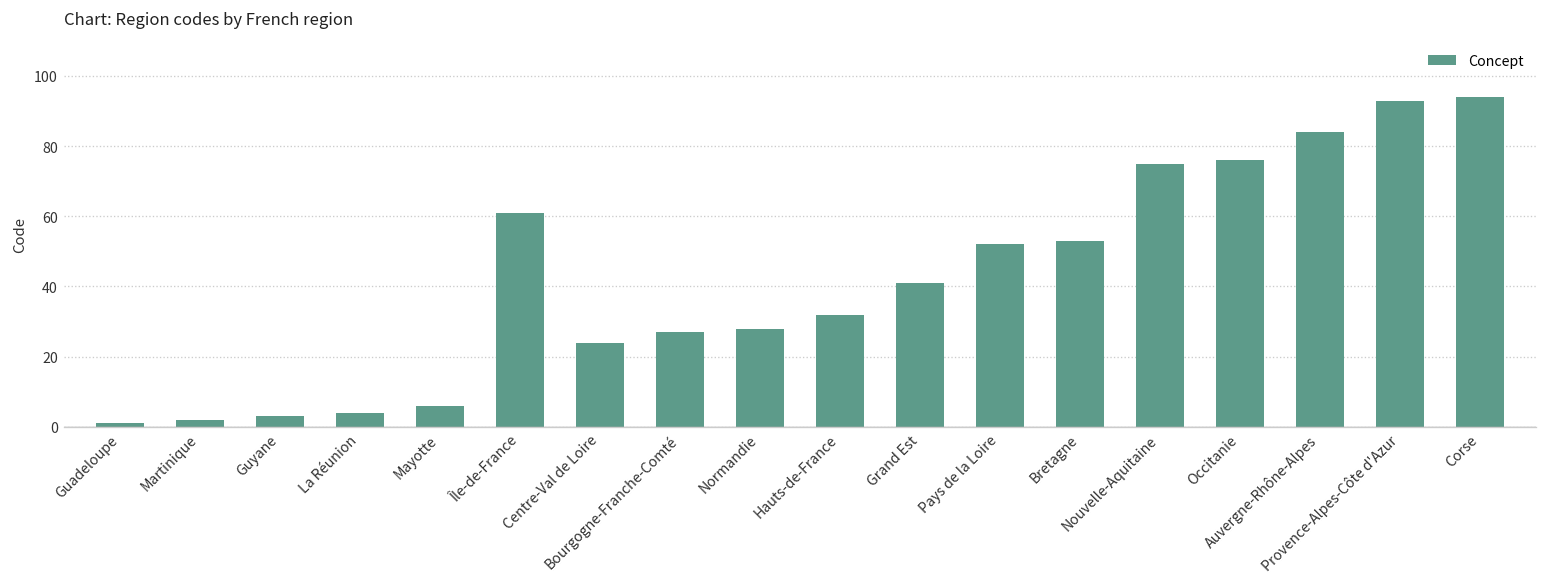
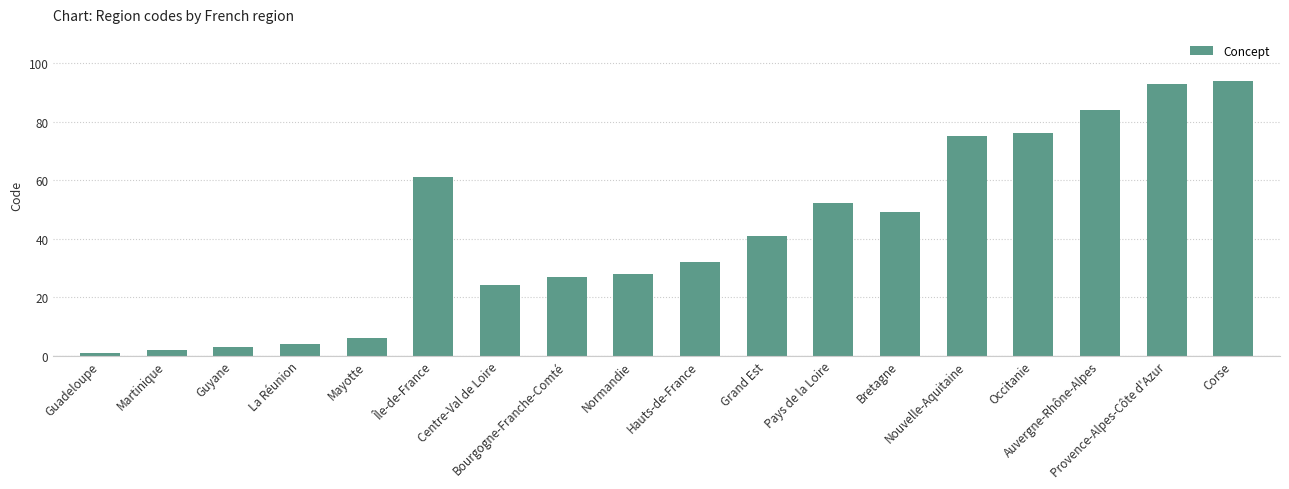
Bretagne: 53 -> 49
